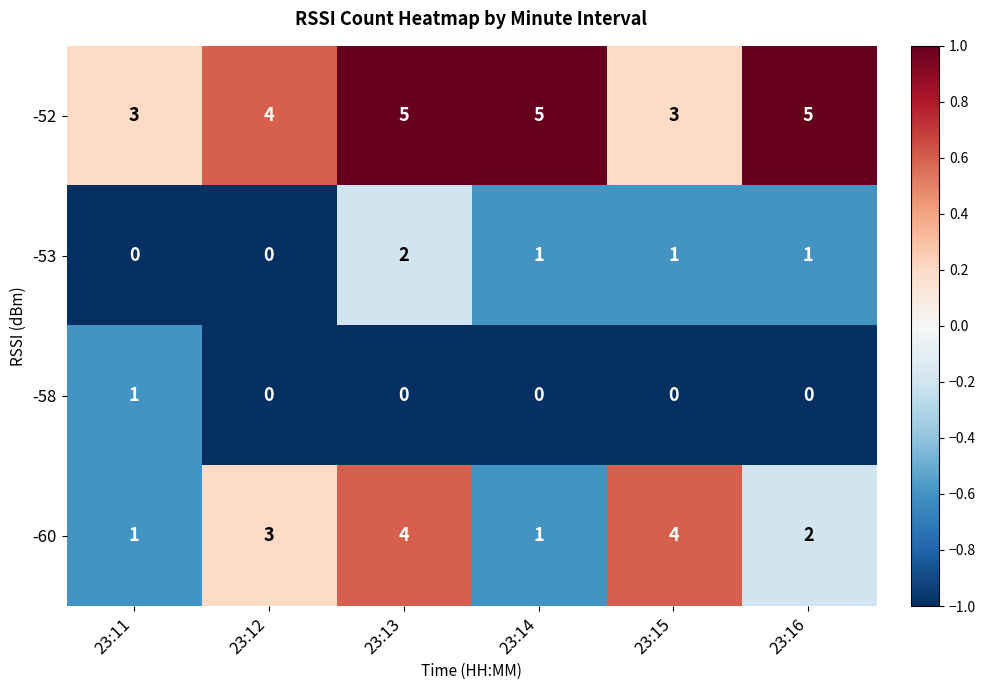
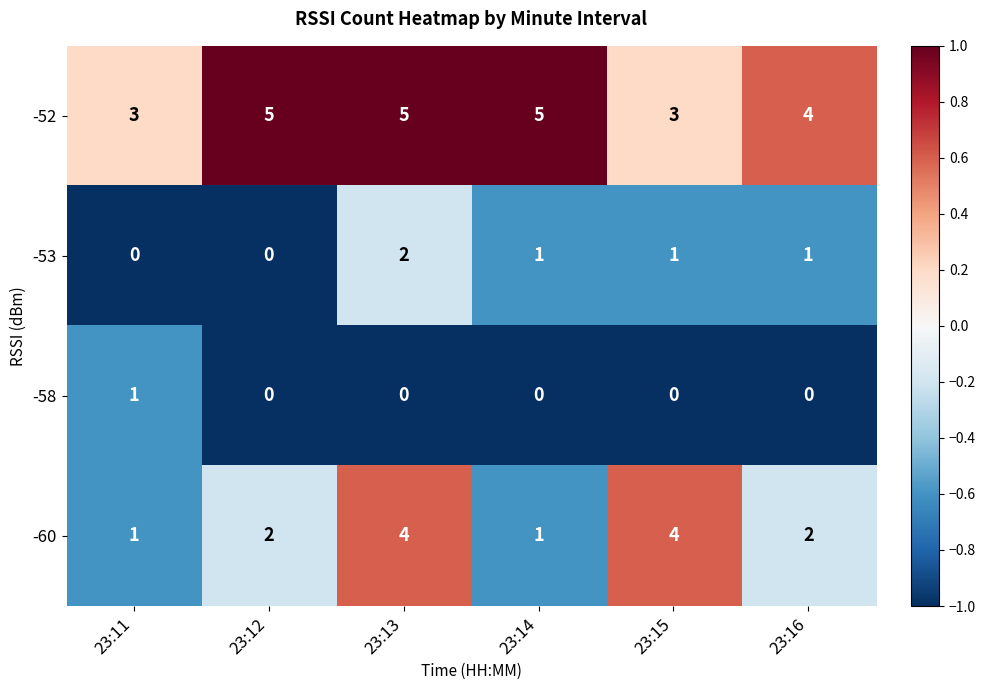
-52, 23:12: 4 -> 5
-52, 23:16: 5 -> 4
-60, 23:12: 3 -> 2
